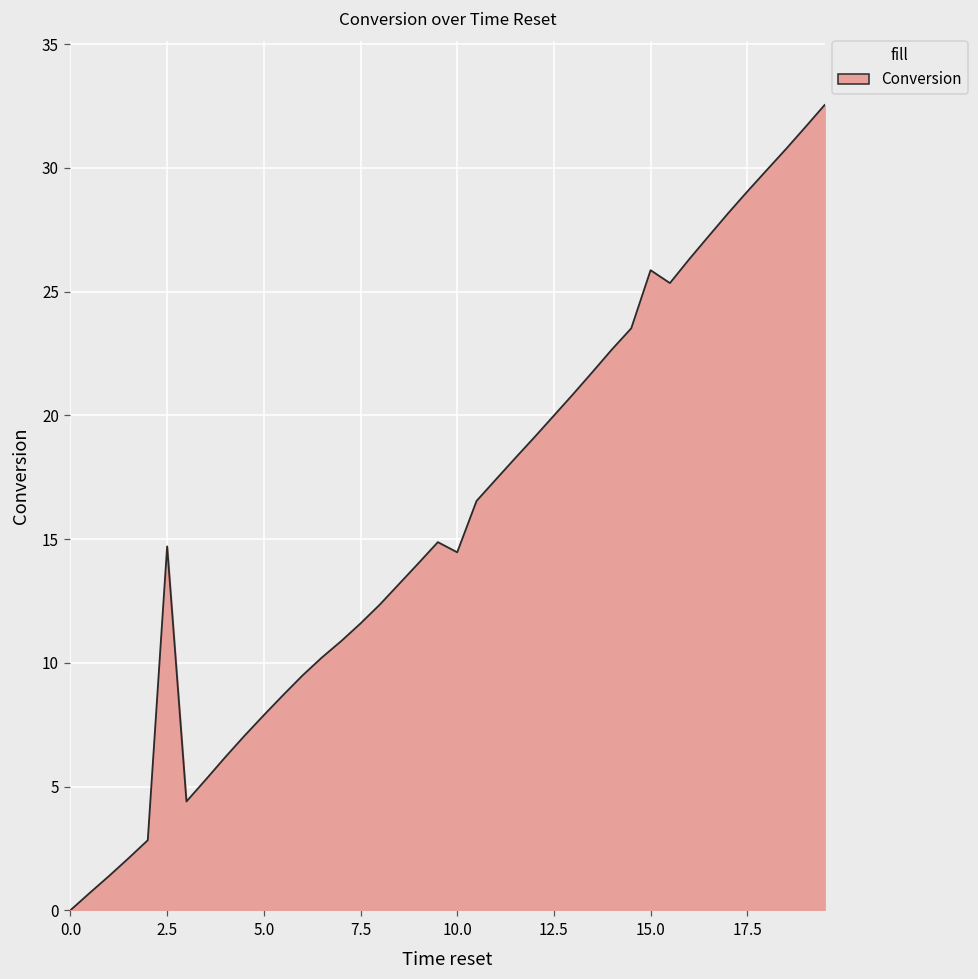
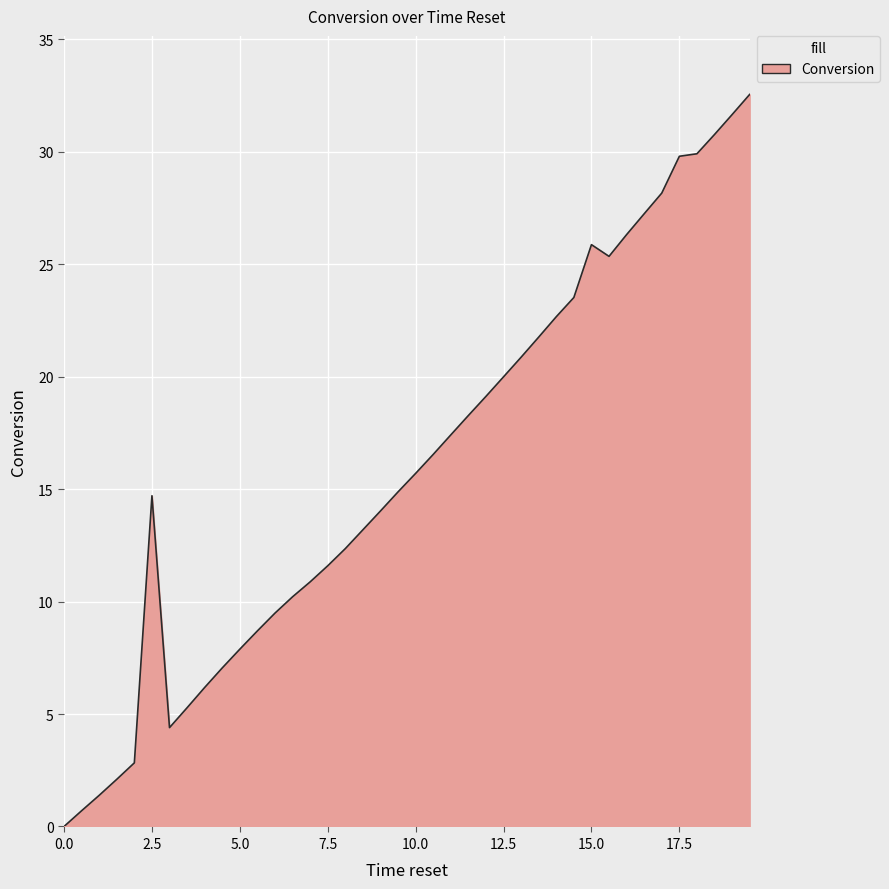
10.0: 14.5 -> 15.7
17.5: 29.0 -> 29.8
